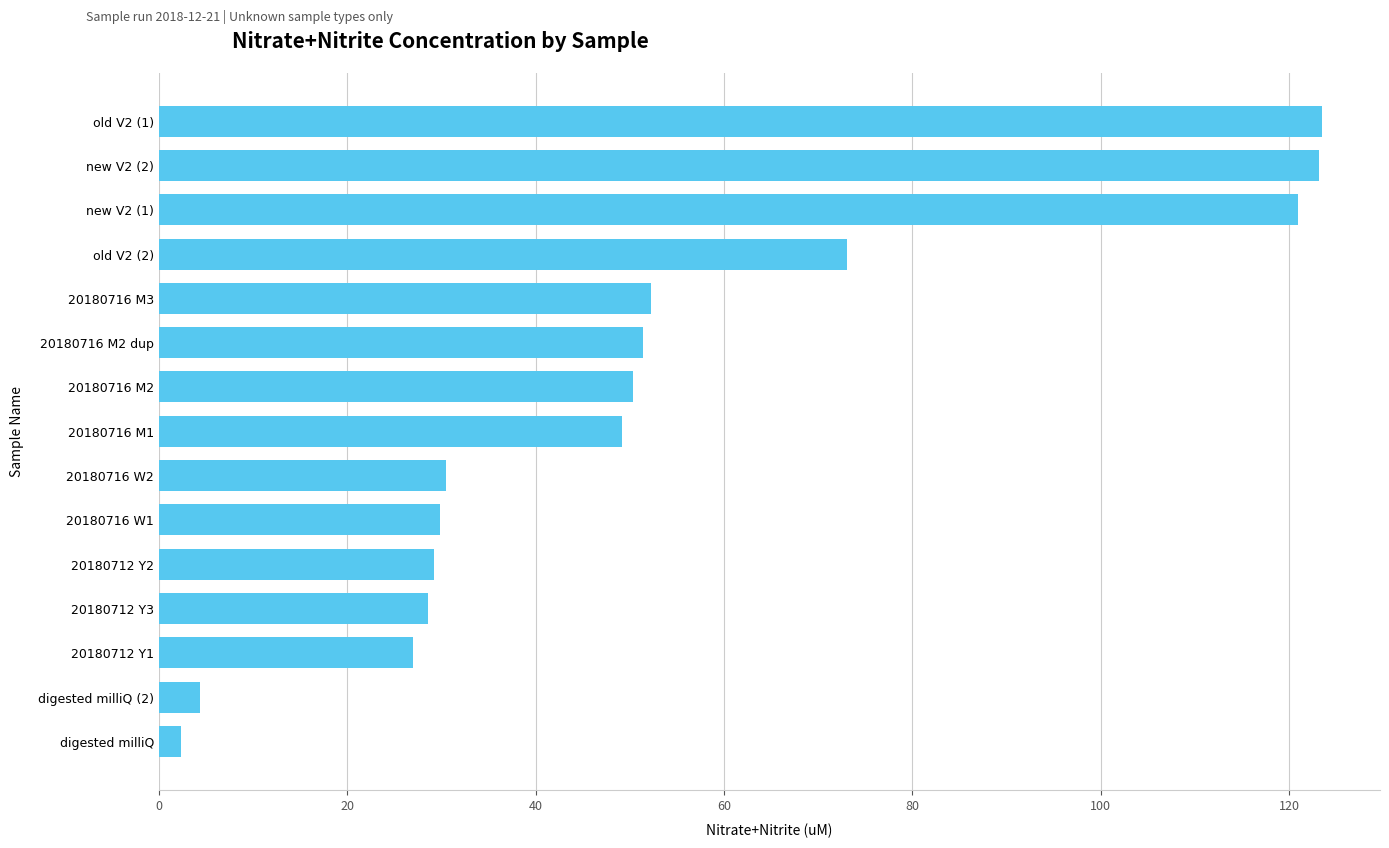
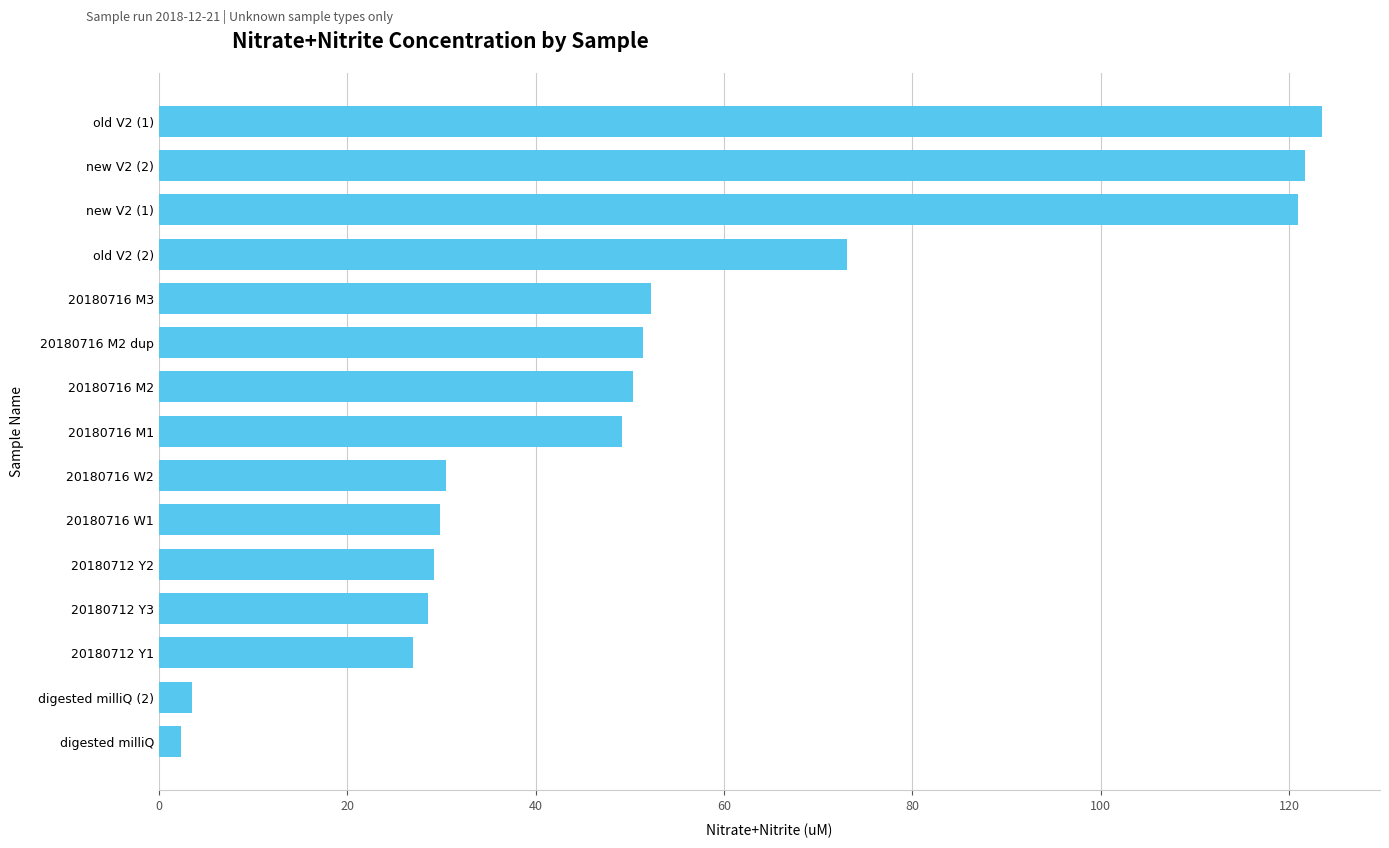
new V2 (2): 123 -> 122
digested milliQ (2): 4 -> 3
